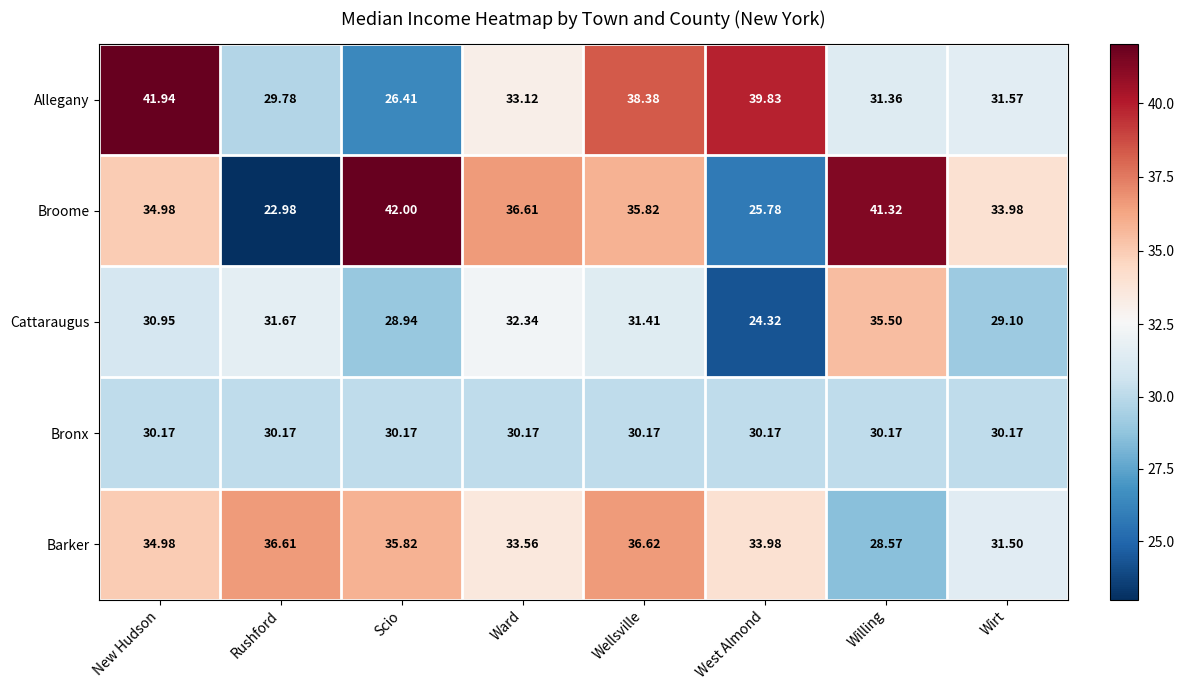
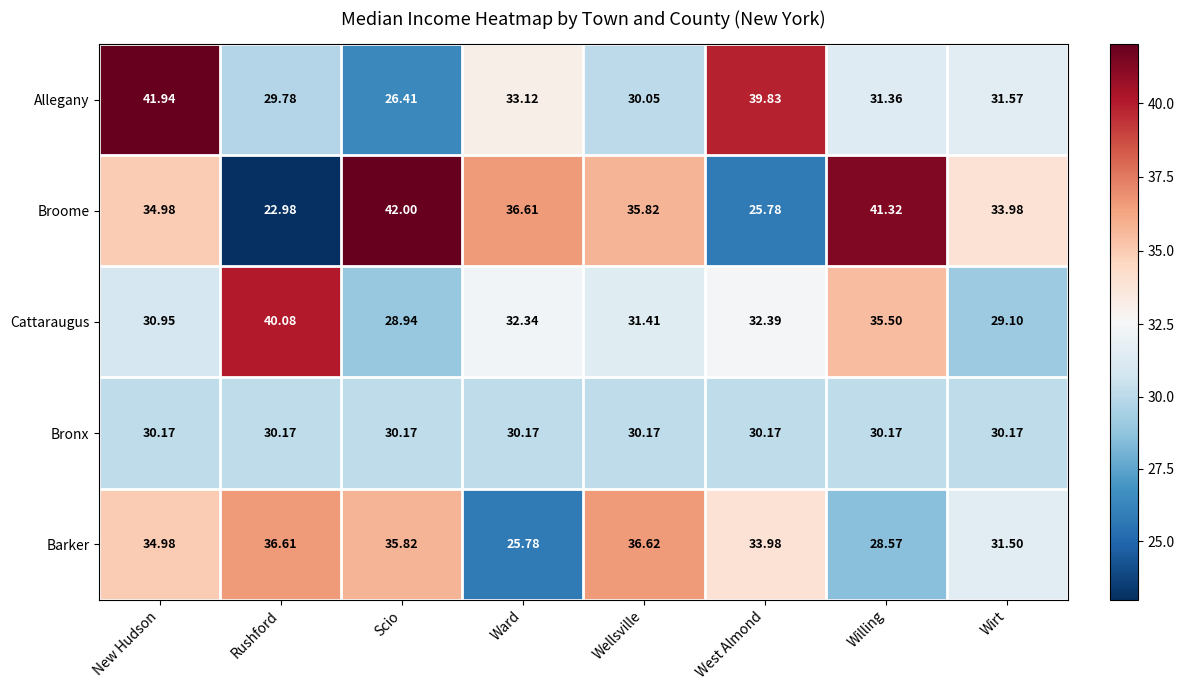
Allegany, Wellsville: 38.38 -> 30.05
Cattaraugus, Rushford: 31.67 -> 40.08
Cattaraugus, West Almond: 24.32 -> 32.39
Barker, Ward: 33.56 -> 25.78
